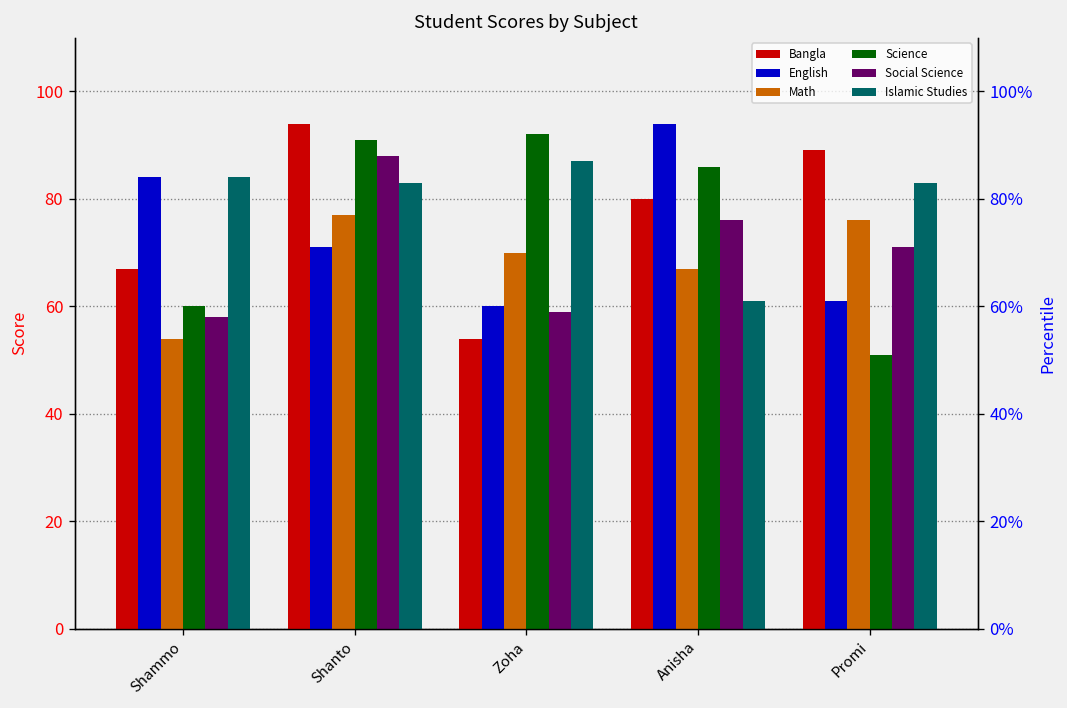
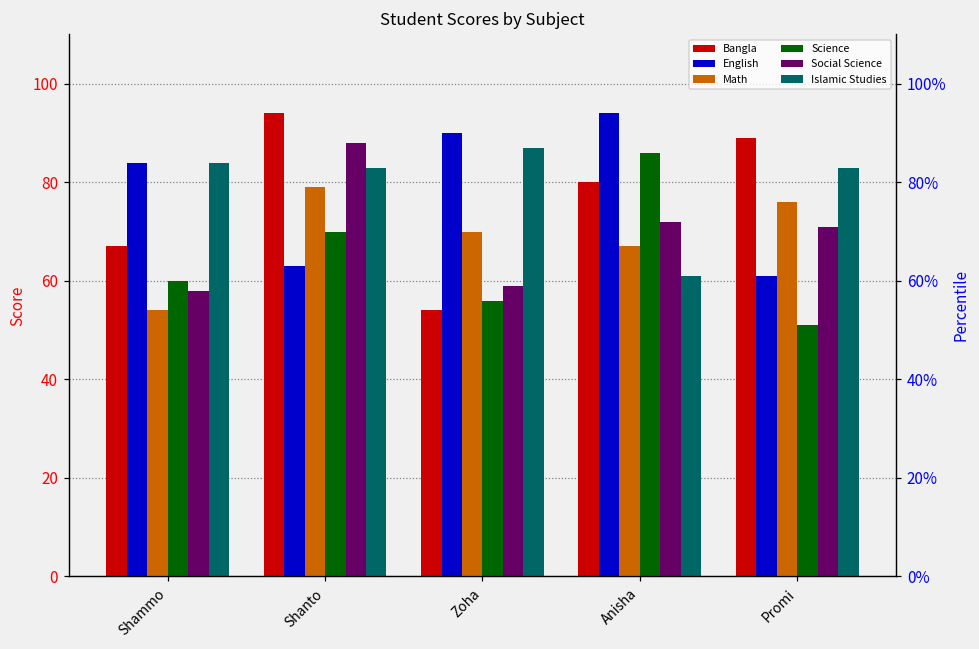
English, Shanto: 71 -> 63
Math, Shanto: 77 -> 79
Science, Shanto: 91 -> 70
English, Zoha: 60 -> 90
Science, Zoha: 92 -> 56
Social Science, Anisha: 76 -> 72
